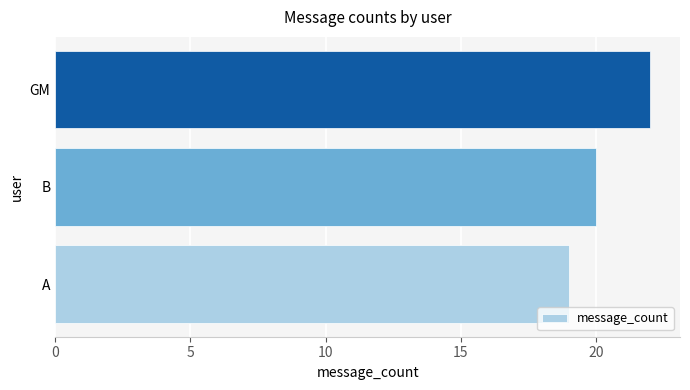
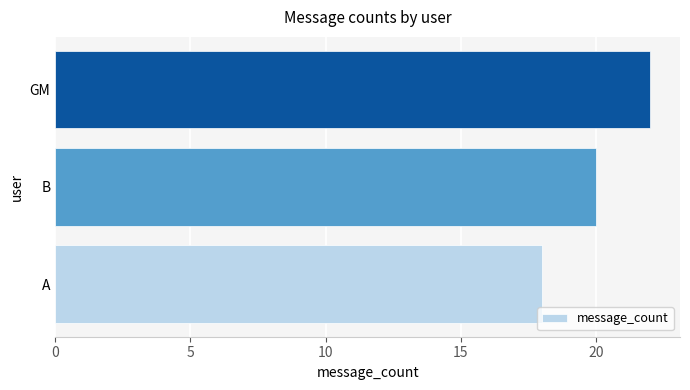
A: 19 -> 18
